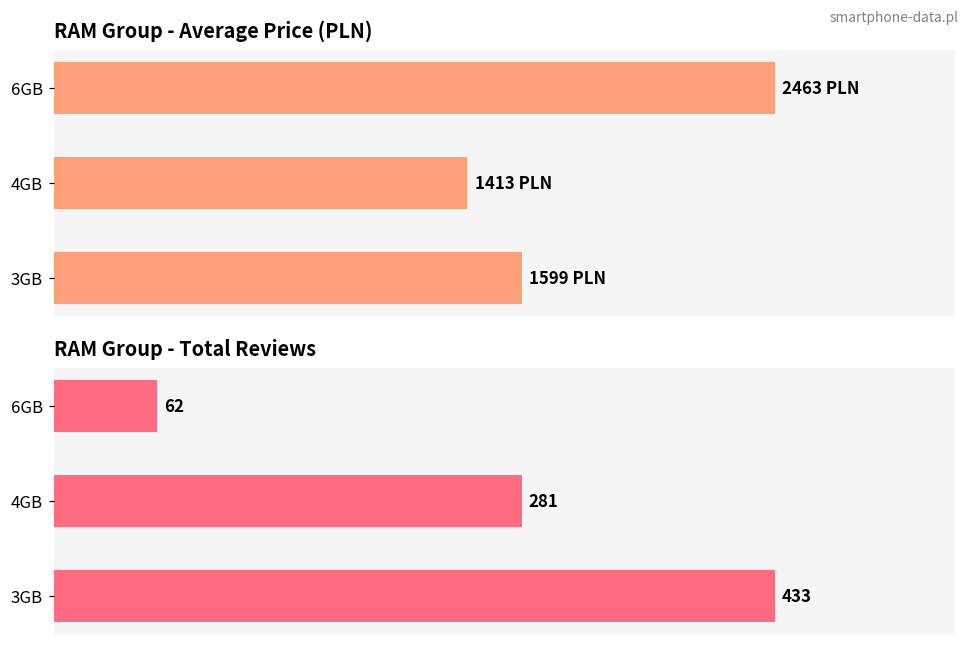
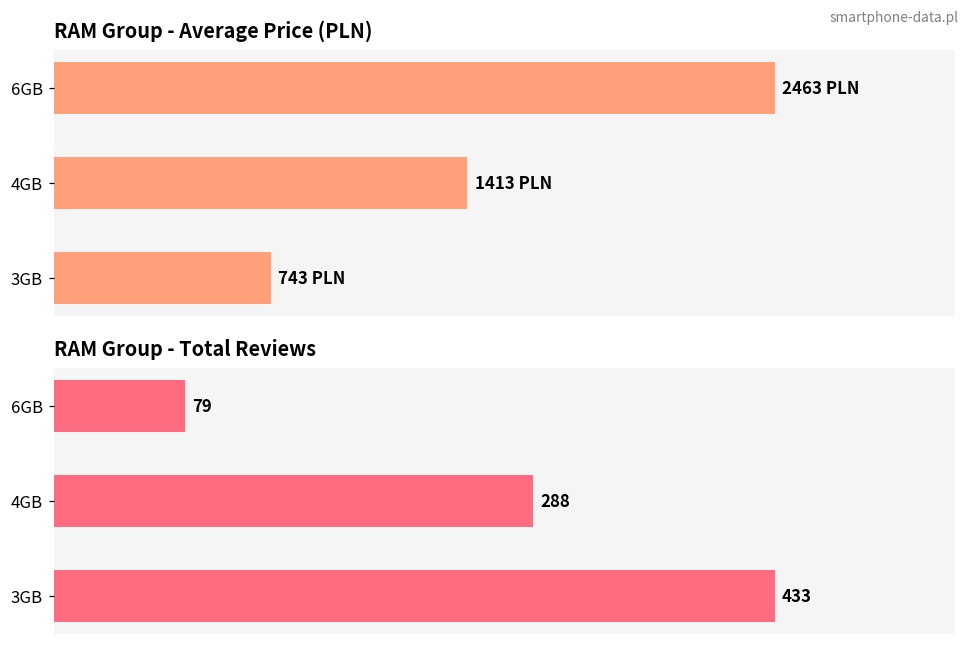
RAM Group - Average Price (PLN), 3GB: 1599 -> 743
RAM Group - Total Reviews, 6GB: 62 -> 79
RAM Group - Total Reviews, 4GB: 281 -> 288
